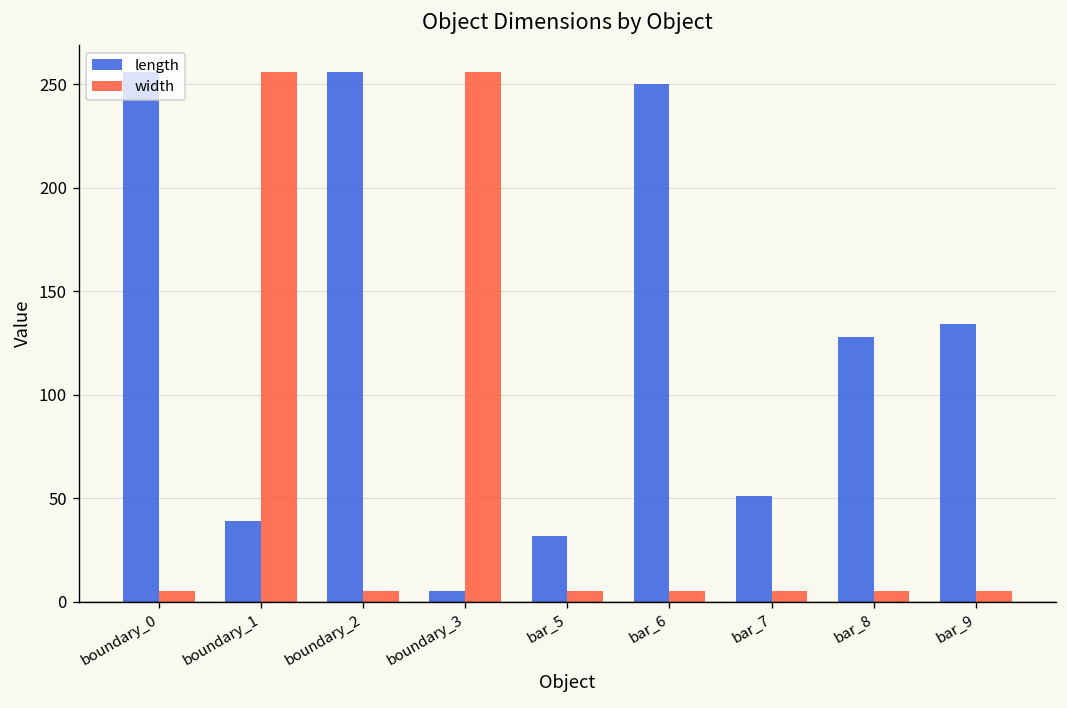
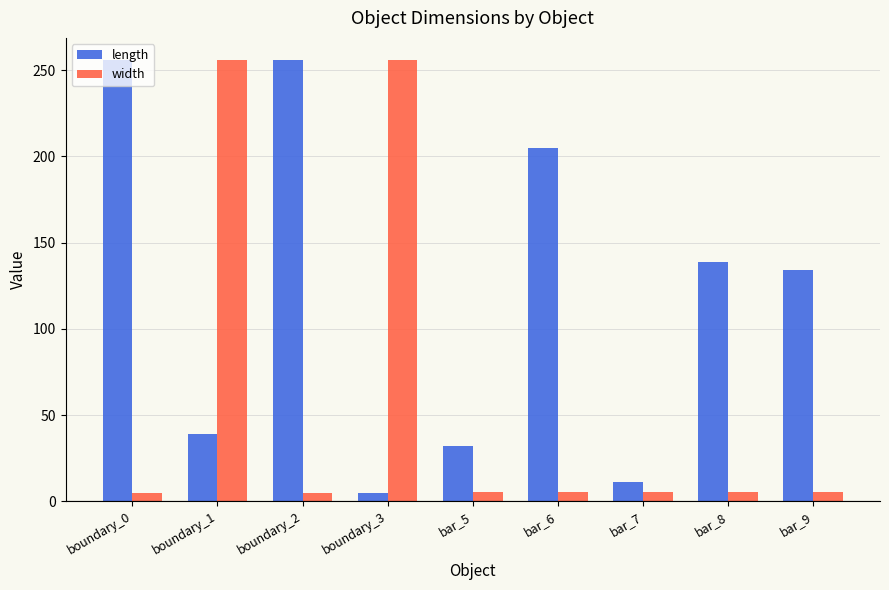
length, bar_6: 250 -> 205
length, bar_7: 51 -> 11
length, bar_8: 128 -> 139
